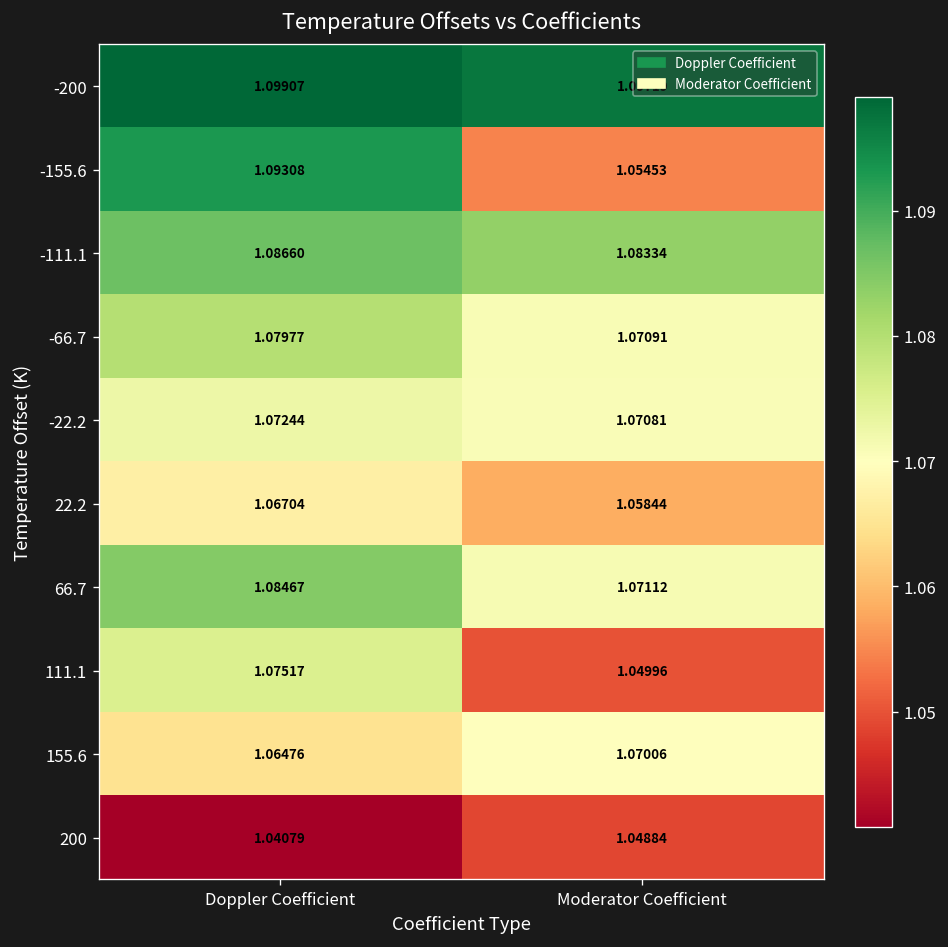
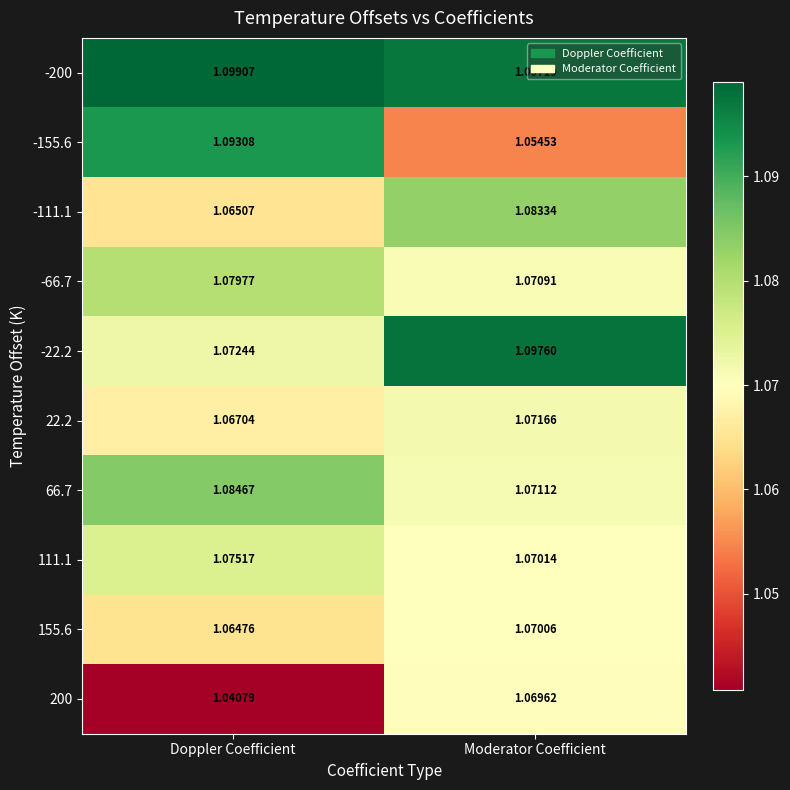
-111.1, Doppler Coefficient: 1.08660 -> 1.06507
-22.2, Moderator Coefficient: 1.07081 -> 1.09760
22.2, Moderator Coefficient: 1.05844 -> 1.07166
111.1, Moderator Coefficient: 1.04996 -> 1.07014
200, Moderator Coefficient: 1.04884 -> 1.06962
